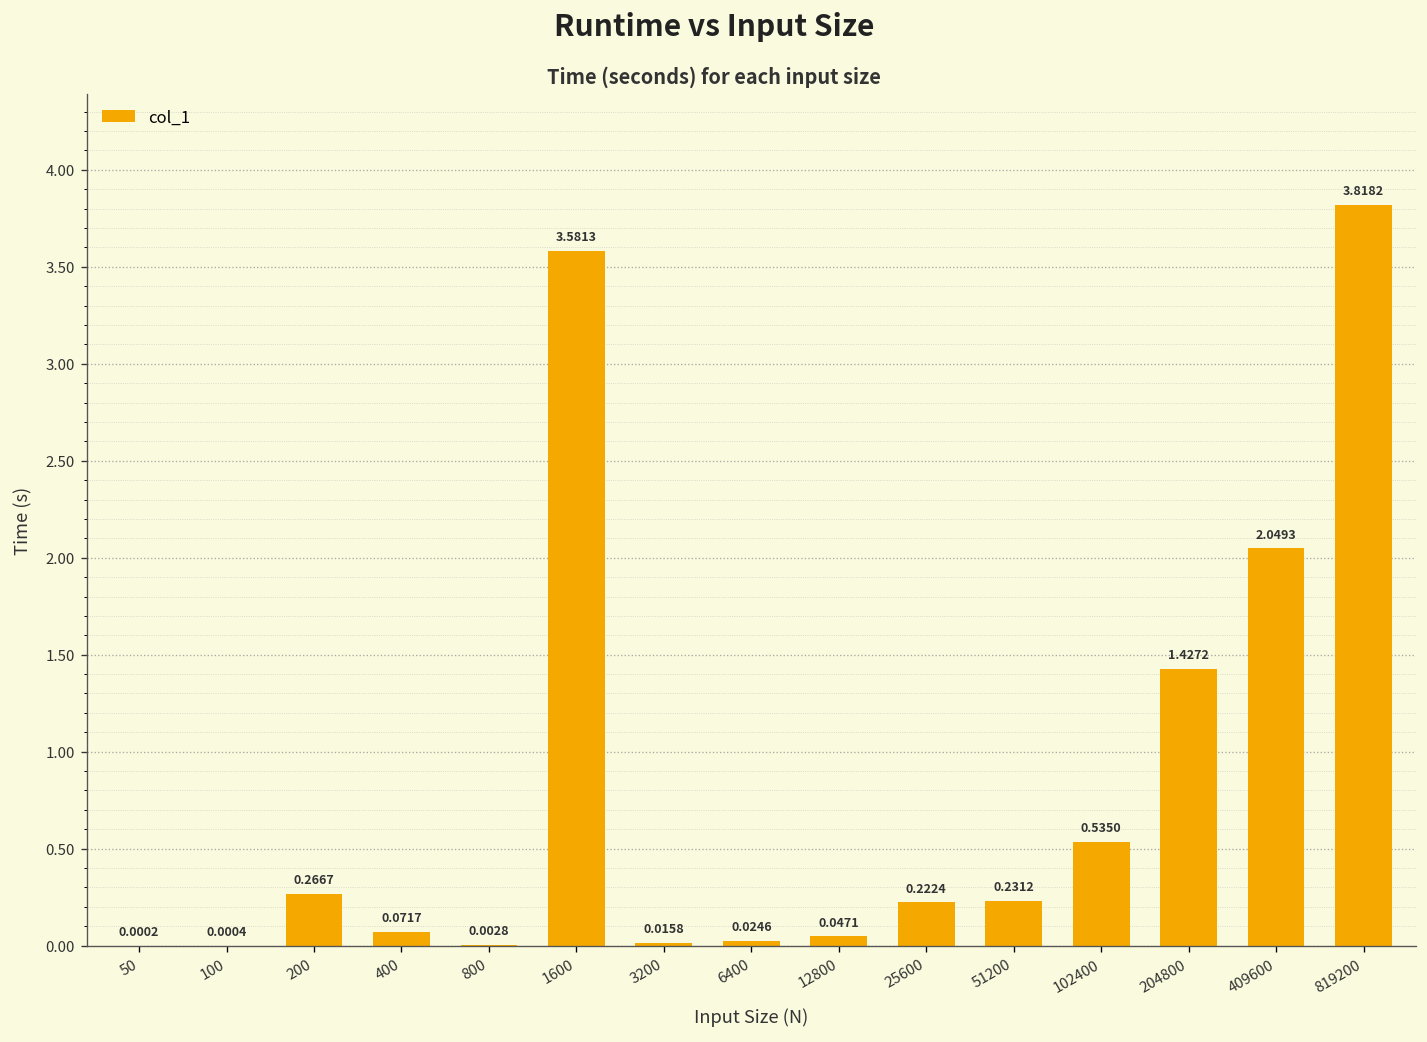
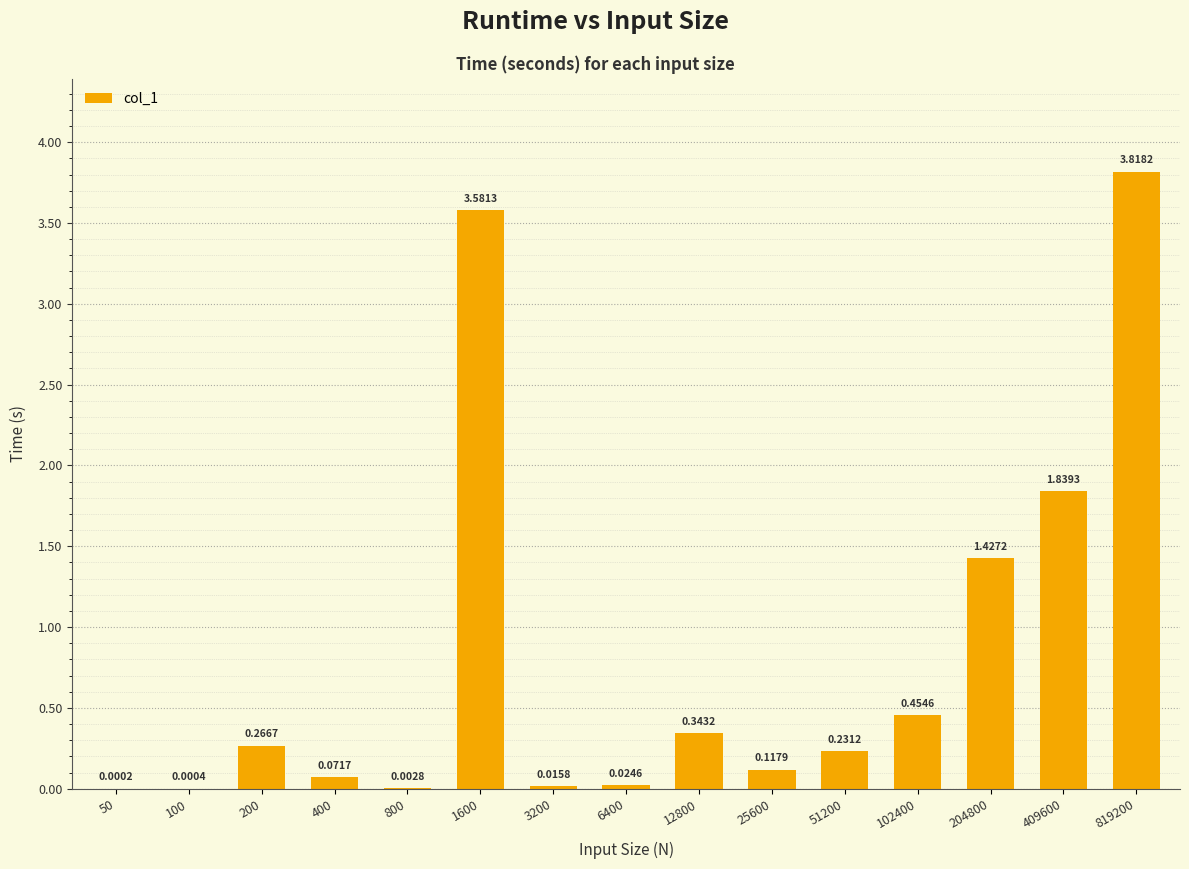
12800: 0.0471 -> 0.3432
25600: 0.2224 -> 0.1179
102400: 0.5350 -> 0.4546
409600: 2.0493 -> 1.8393
